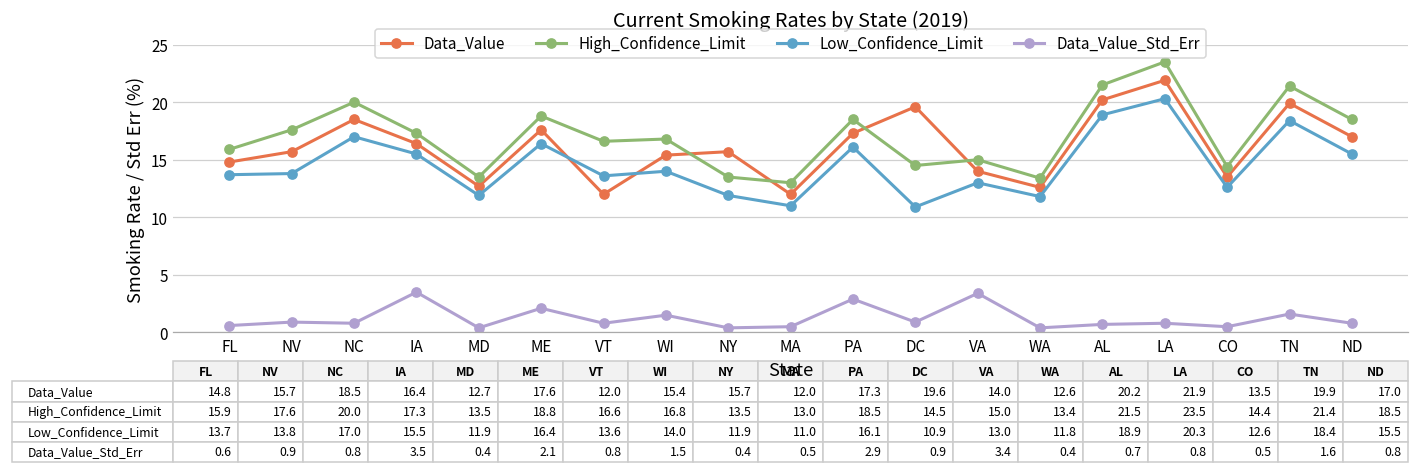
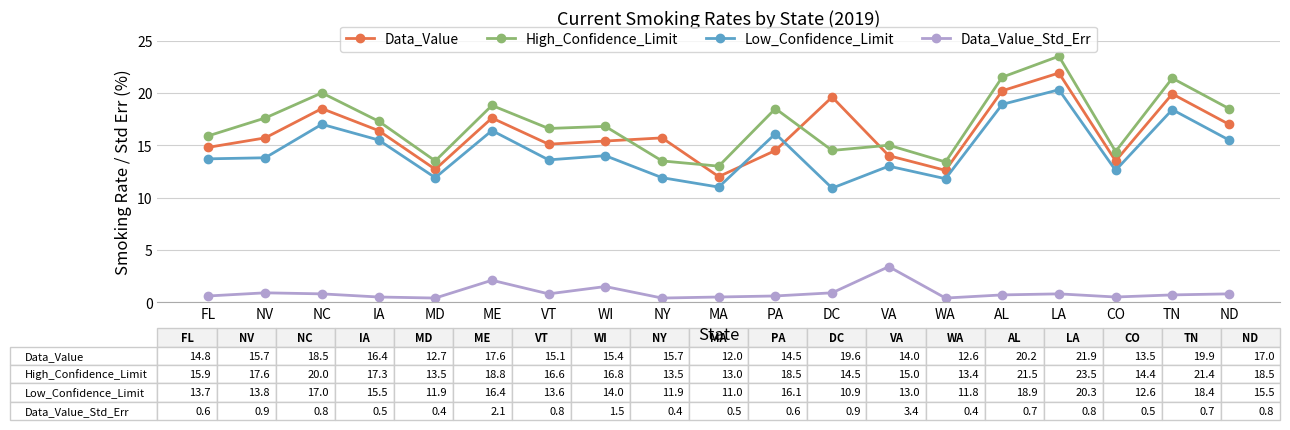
Data_Value_Std_Err, IA: 3.5 -> 0.5
Data_Value, VT: 12.0 -> 15.1
Data_Value, PA: 17.3 -> 14.5
Data_Value_Std_Err, PA: 2.9 -> 0.6
Data_Value_Std_Err, TN: 1.6 -> 0.7
